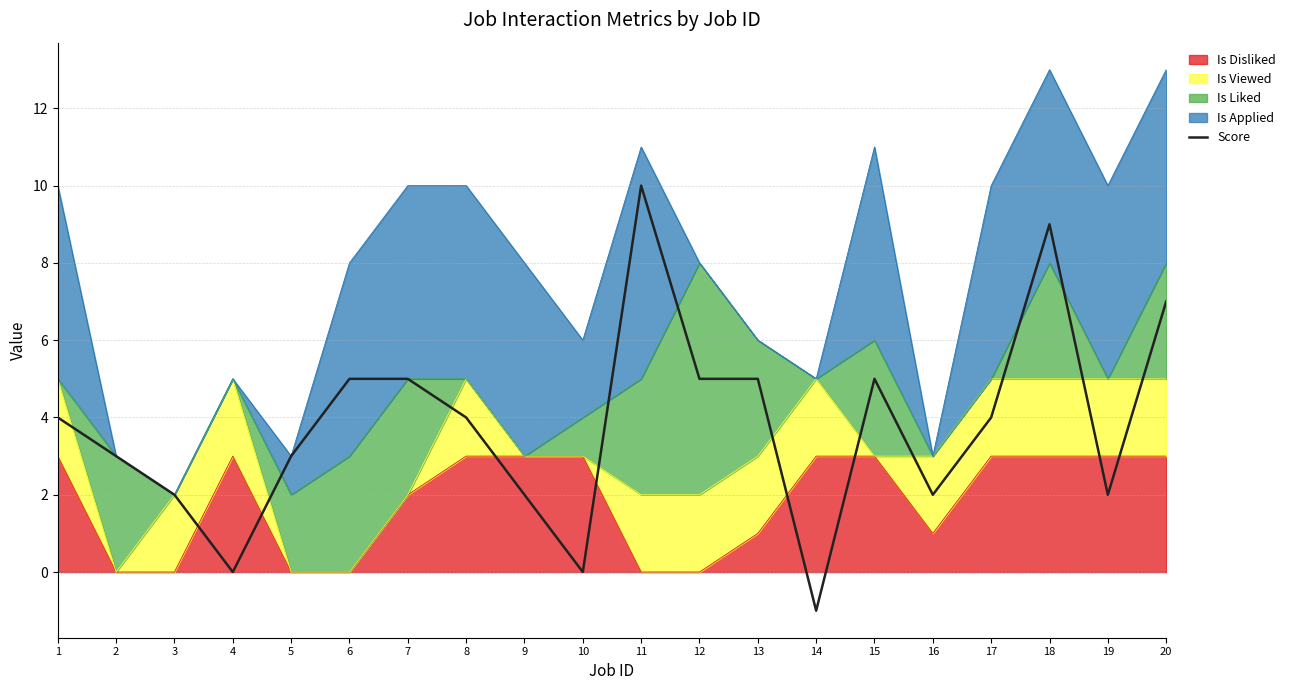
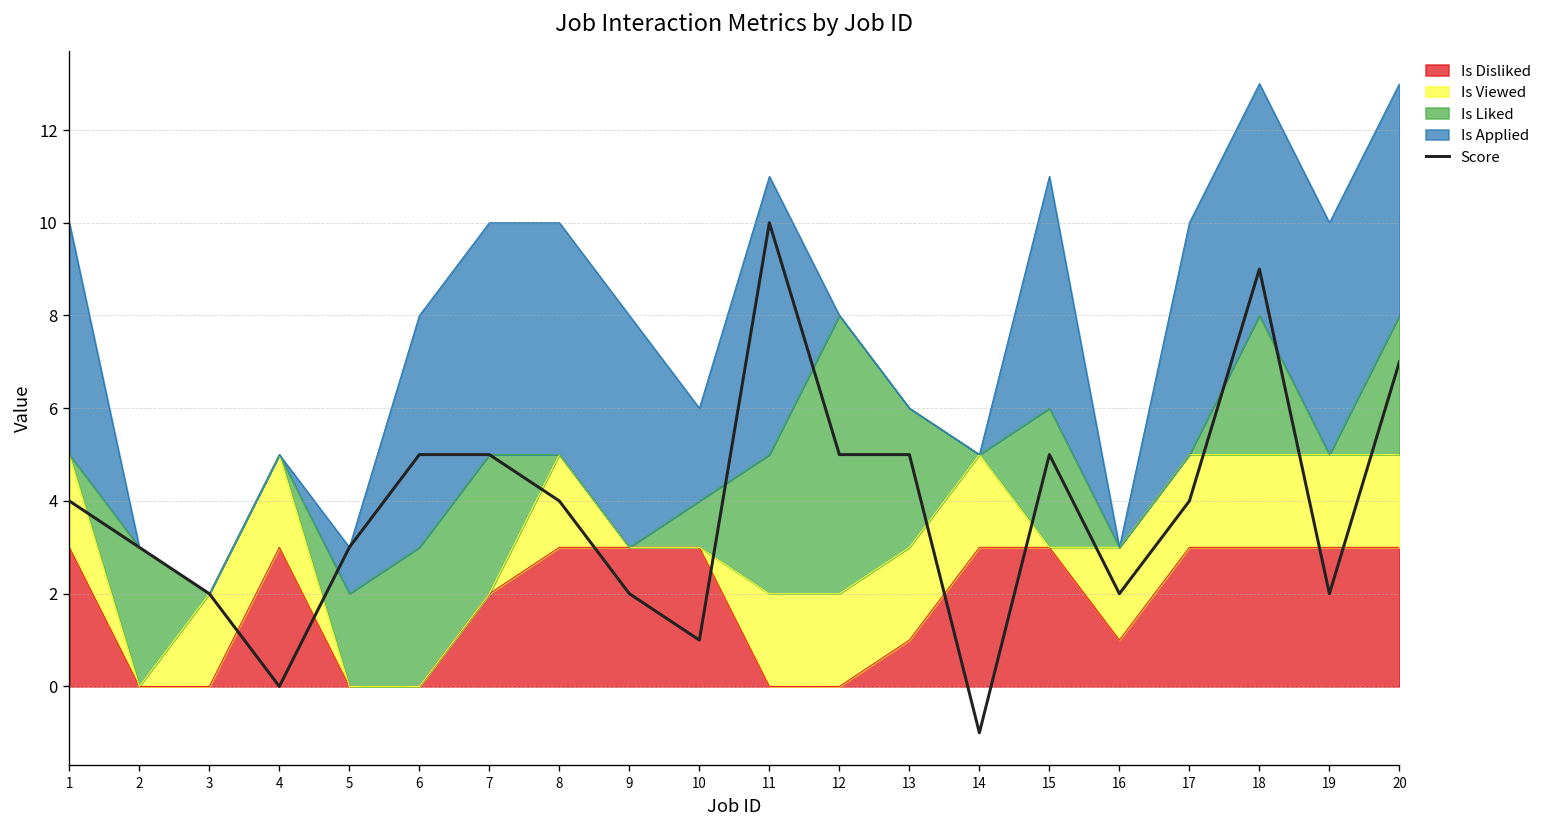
Score, 10: 0 -> 1
